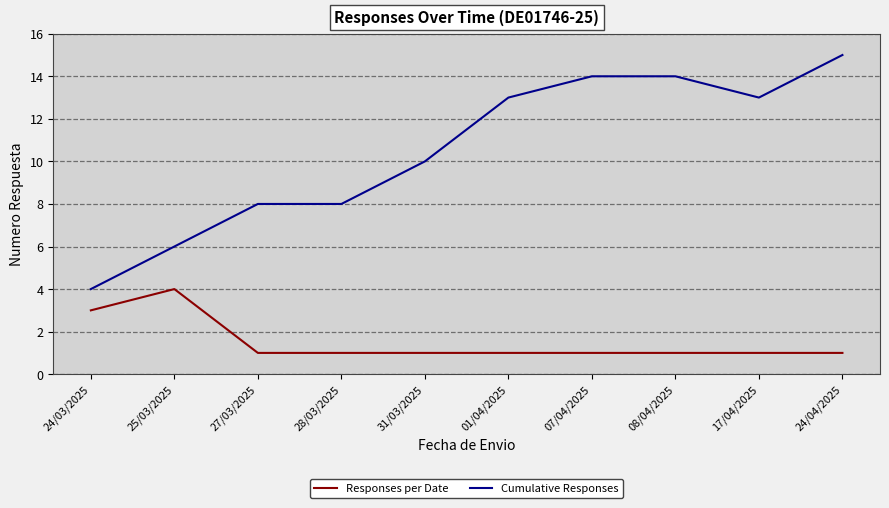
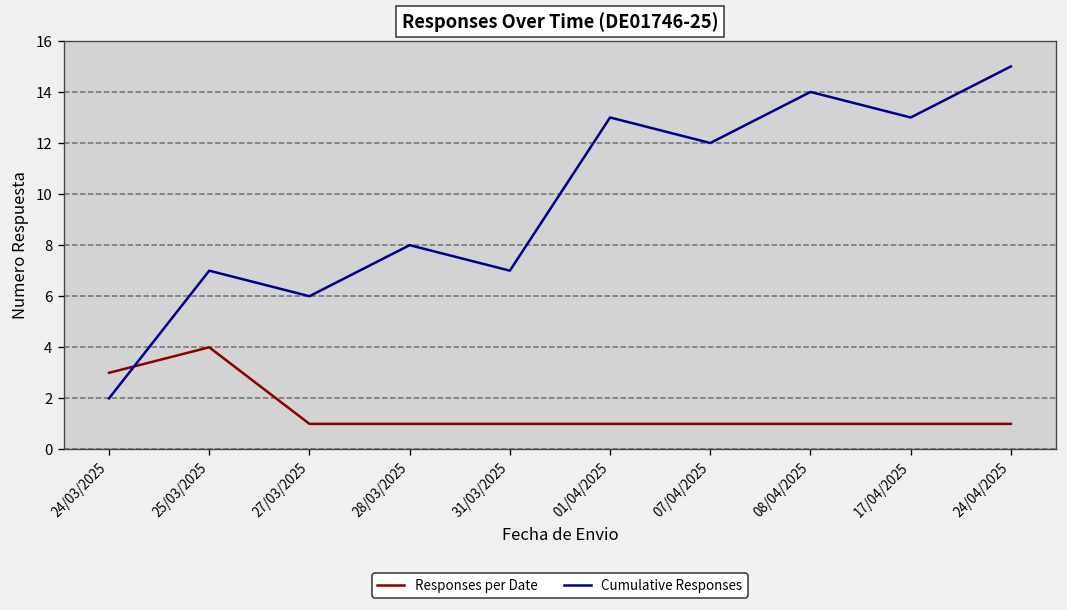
Cumulative Responses, 24/03/2025: 4 -> 2
Cumulative Responses, 25/03/2025: 6 -> 7
Cumulative Responses, 27/03/2025: 8 -> 6
Cumulative Responses, 31/03/2025: 10 -> 7
Cumulative Responses, 07/04/2025: 14 -> 12
